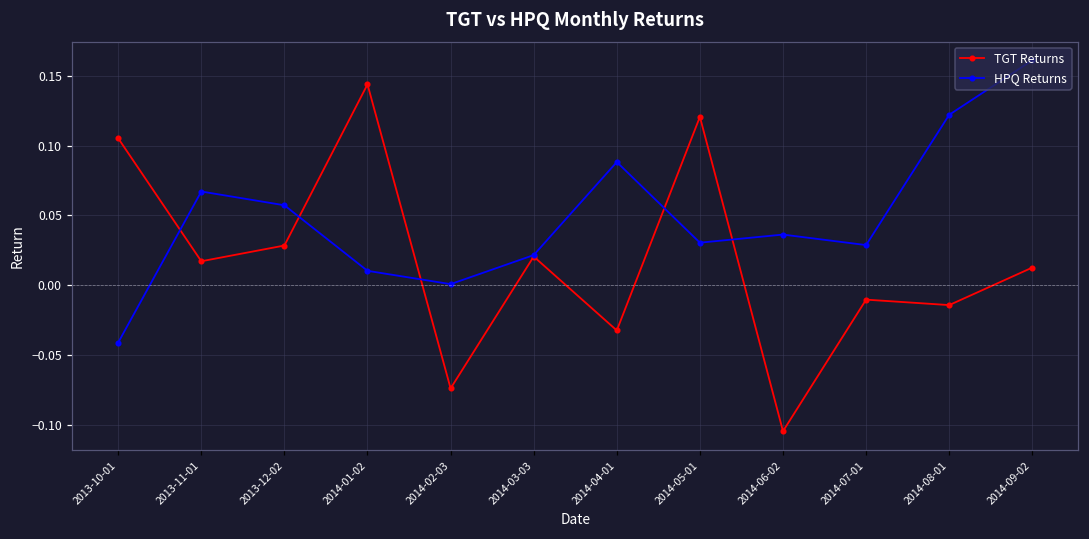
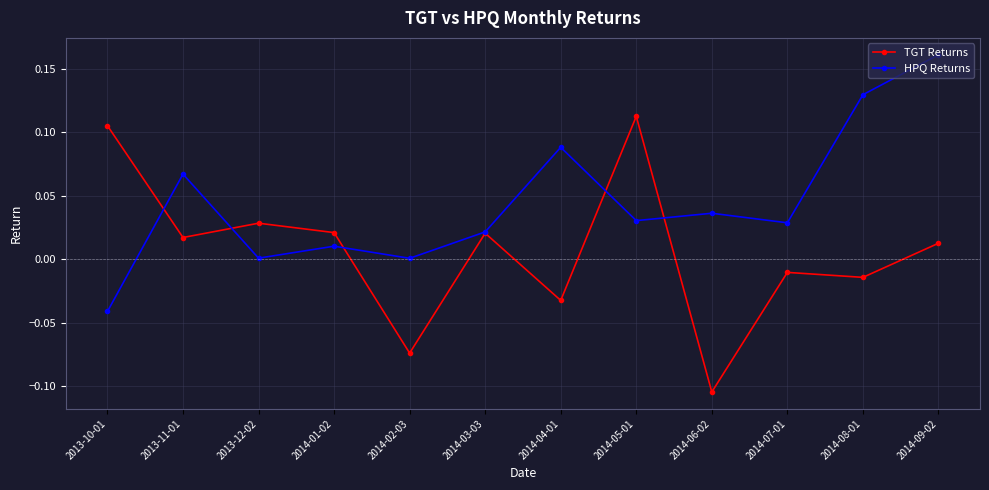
HPQ Returns, 2013-12-02: 0.057 -> 0.001
TGT Returns, 2014-01-02: 0.144 -> 0.021
TGT Returns, 2014-05-01: 0.121 -> 0.113
HPQ Returns, 2014-08-01: 0.122 -> 0.130
